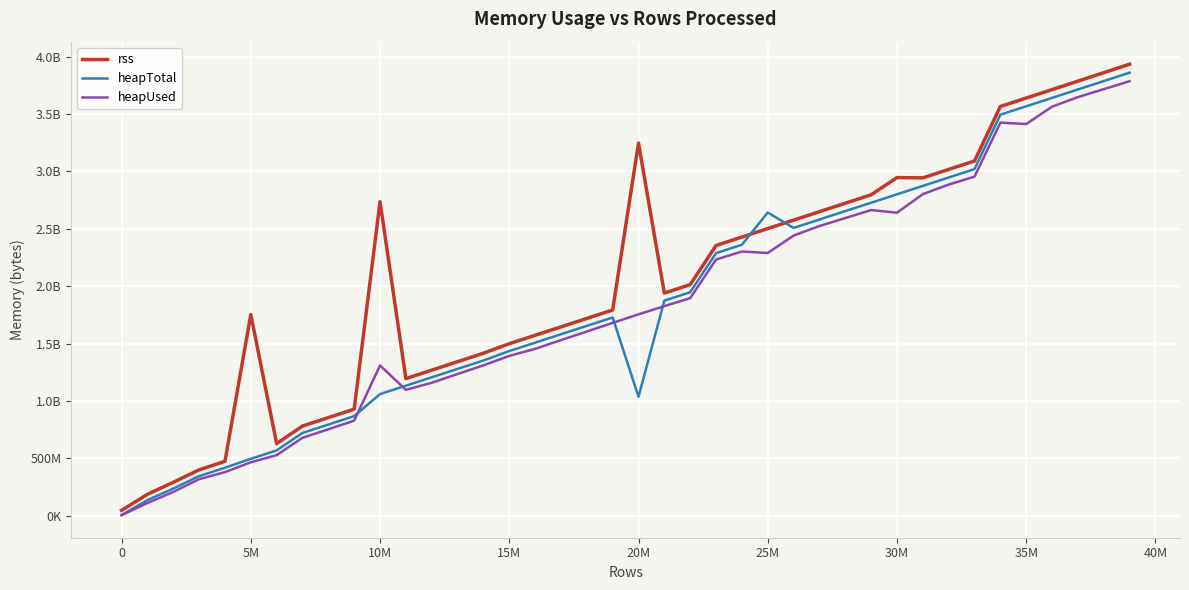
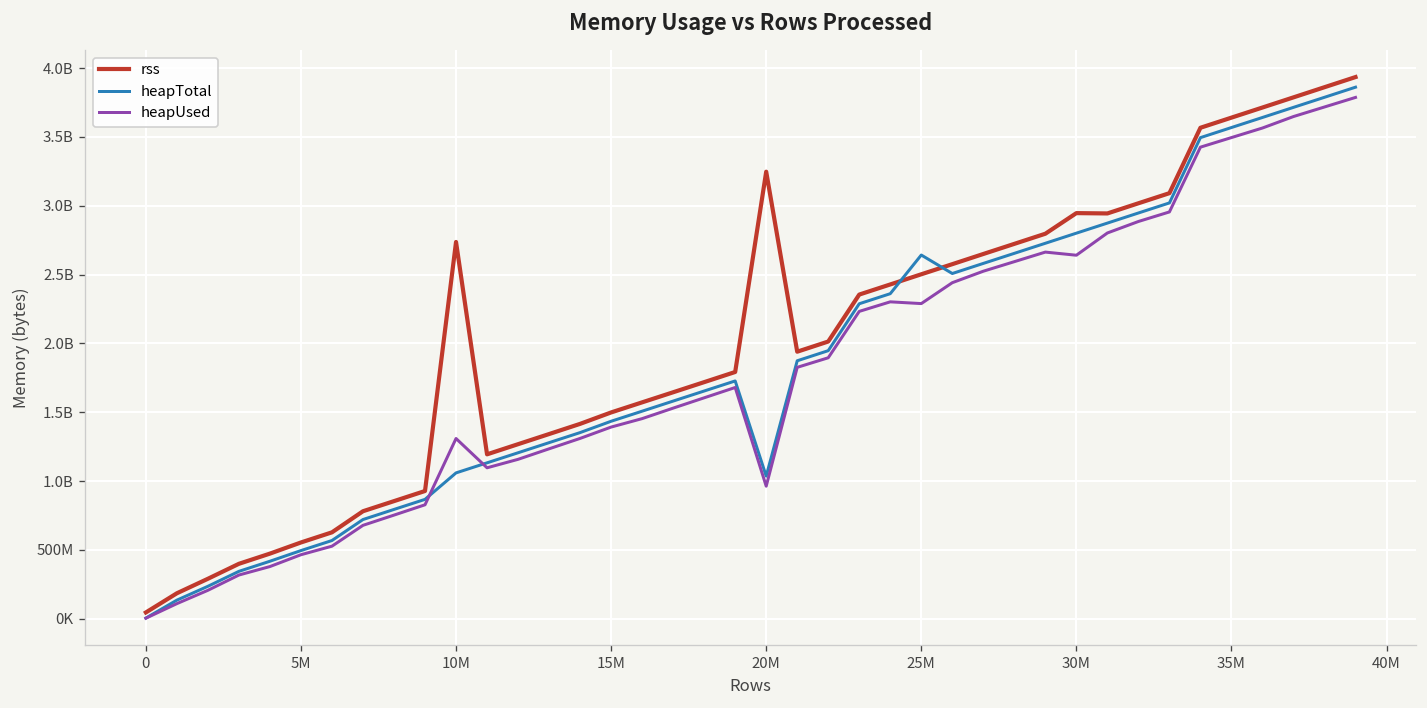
rss, 5M: 1750000000 -> 550000000
heapUsed, 20M: 1750000000 -> 960000000
heapUsed, 35M: 3410000000 -> 3500000000
